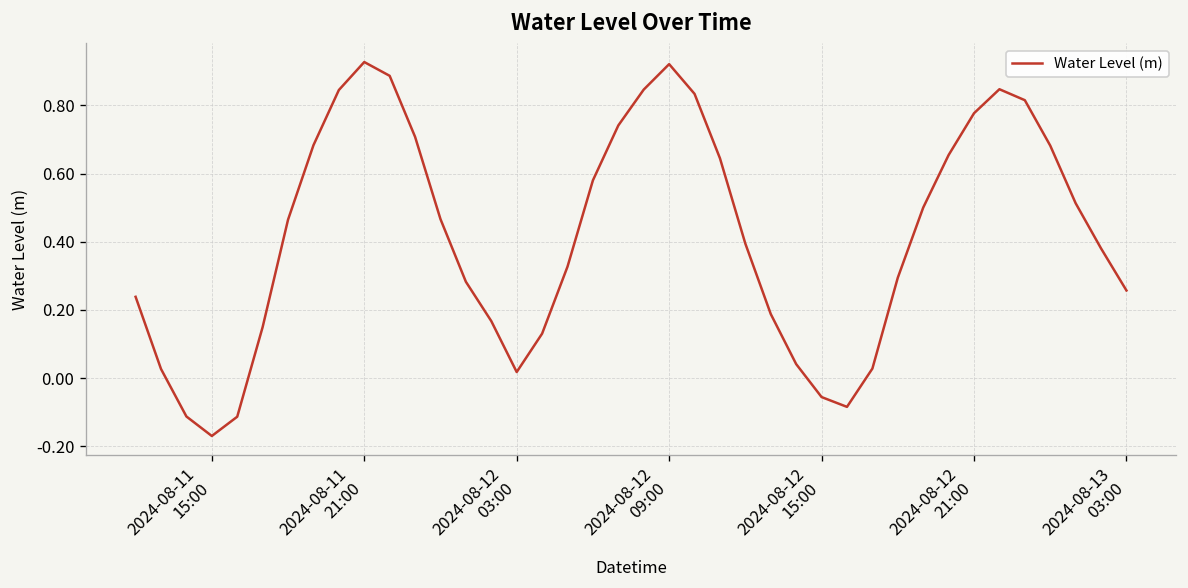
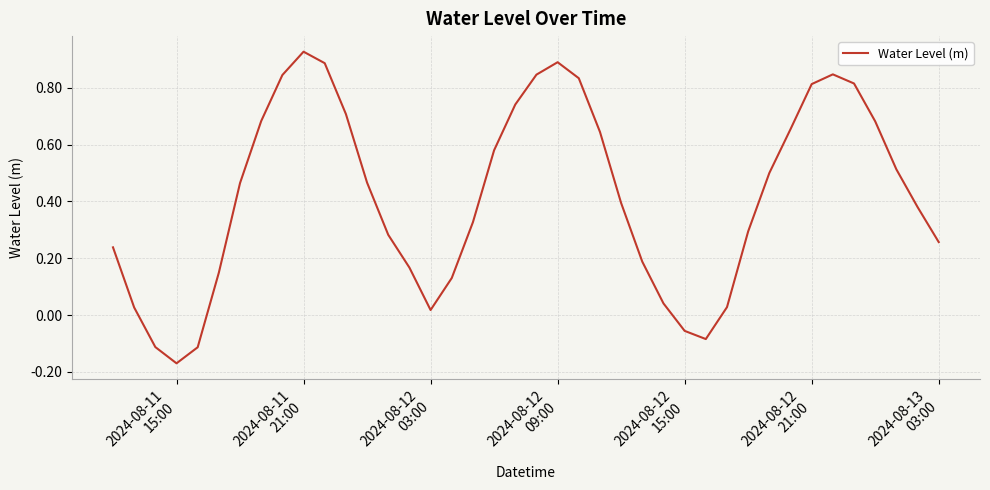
2024-08-12 09:00: 0.92 -> 0.89
2024-08-12 21:00: 0.78 -> 0.81
